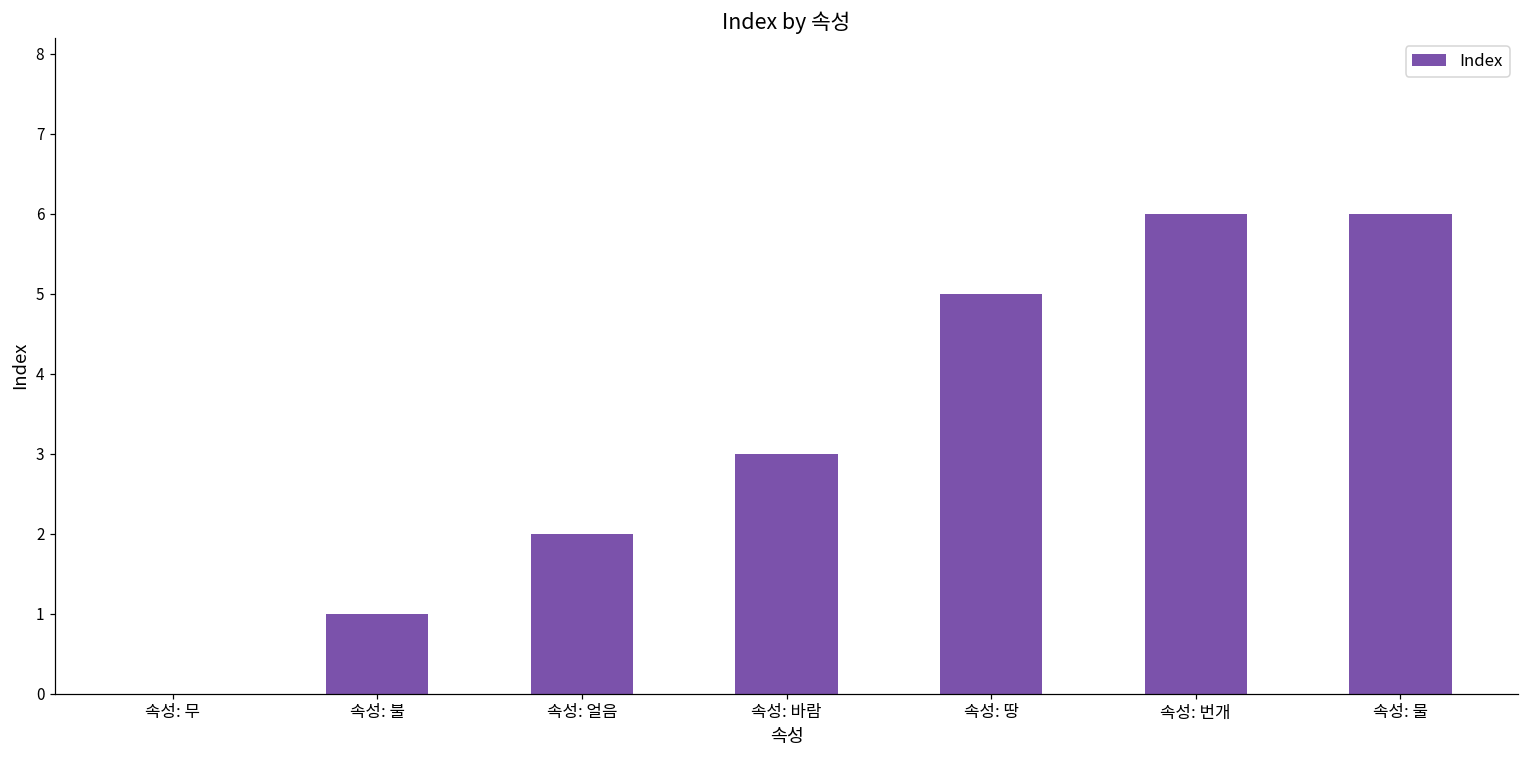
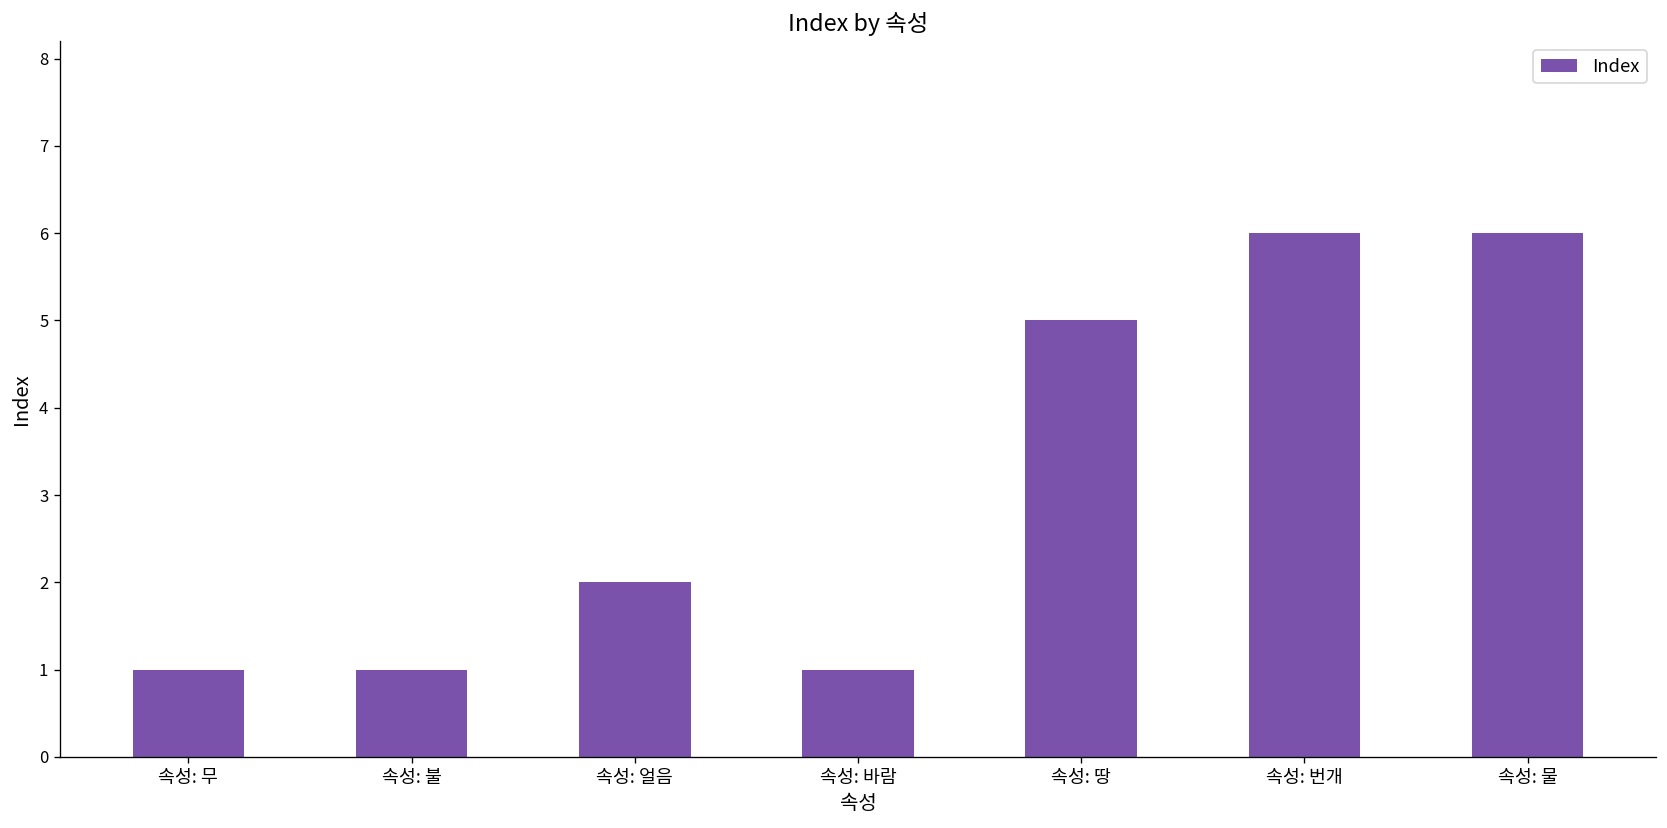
속성: 무: 0 -> 1
속성: 바람: 3 -> 1
